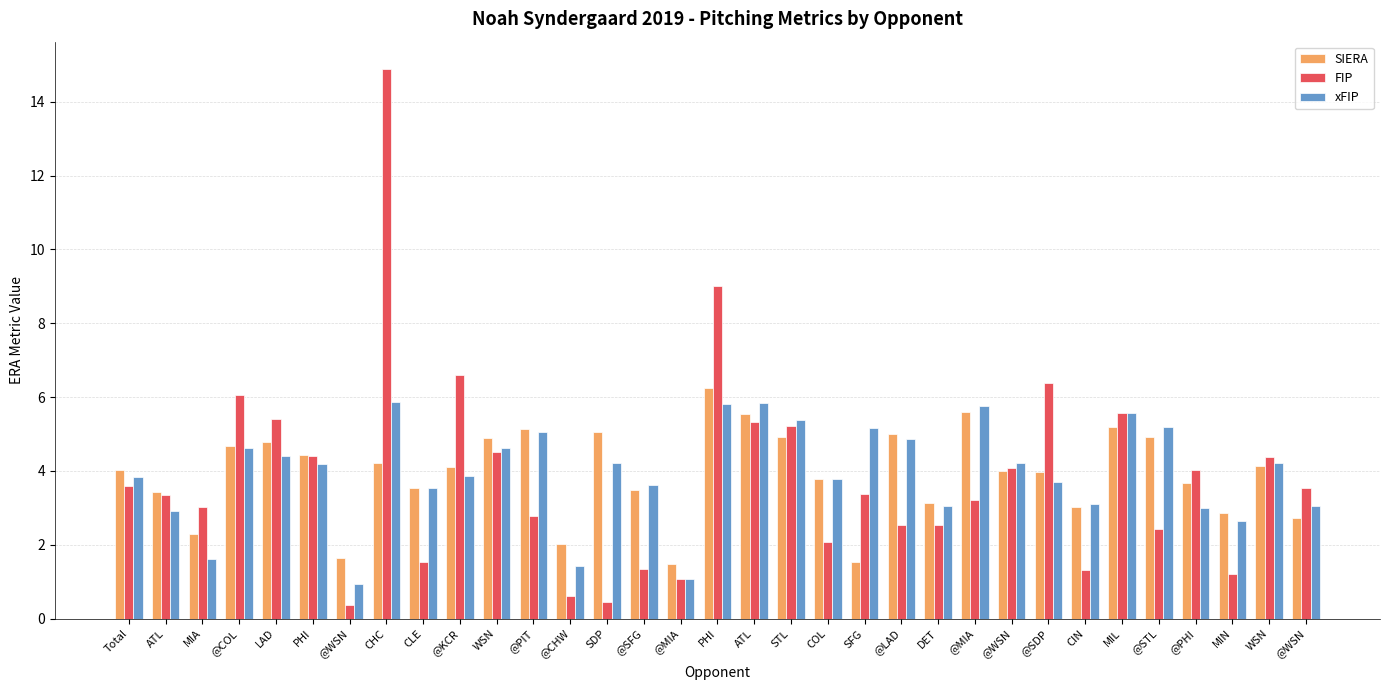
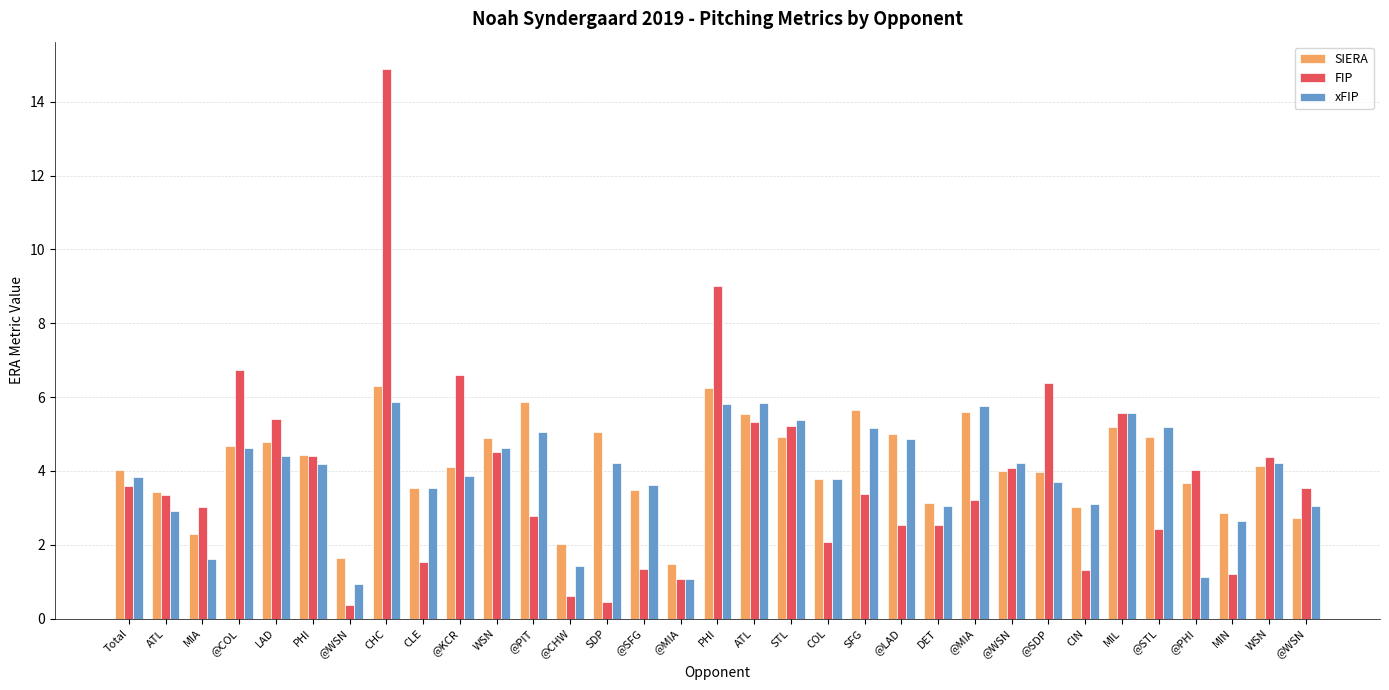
FIP, @COL: 6.1 -> 6.7
SIERA, CHC: 4.2 -> 6.3
SIERA, @PIT: 5.1 -> 5.9
SIERA, SFG: 1.5 -> 5.7
xFIP, @PHI: 3.0 -> 1.1
